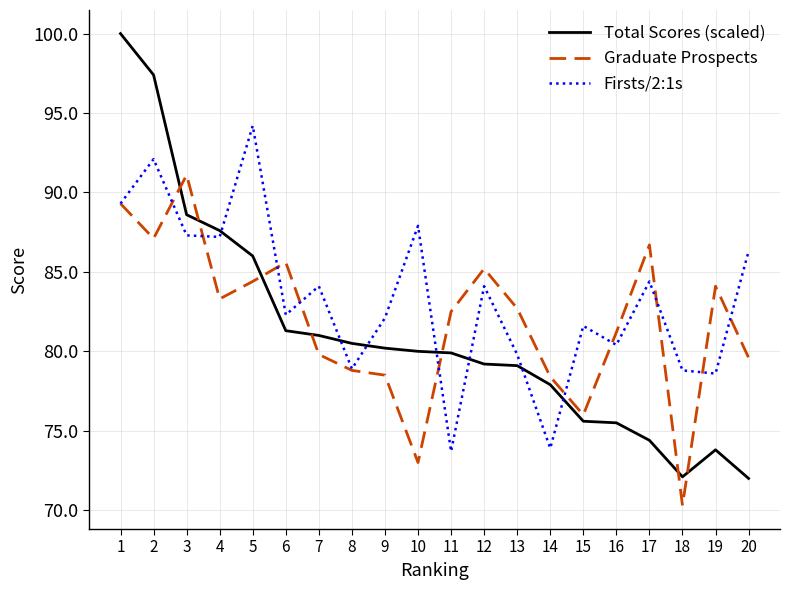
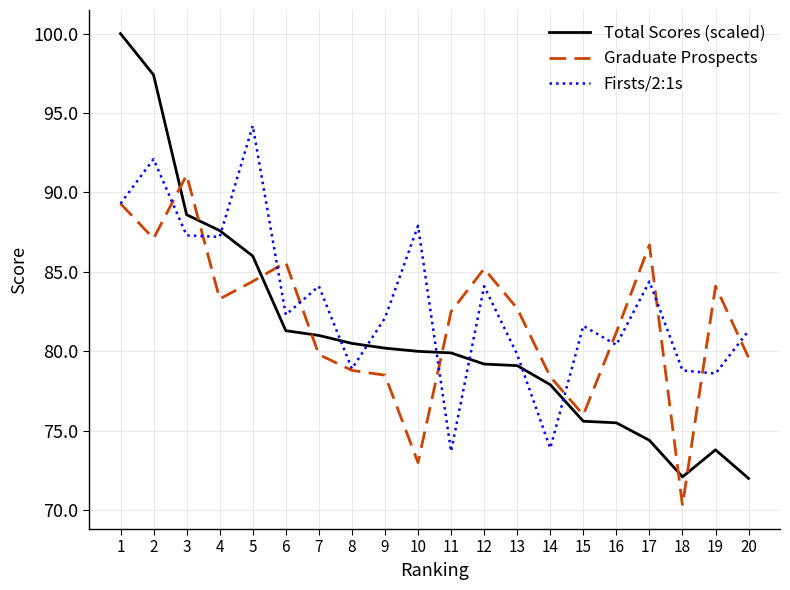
Firsts/2:1s, 20: 86.3 -> 81.3
